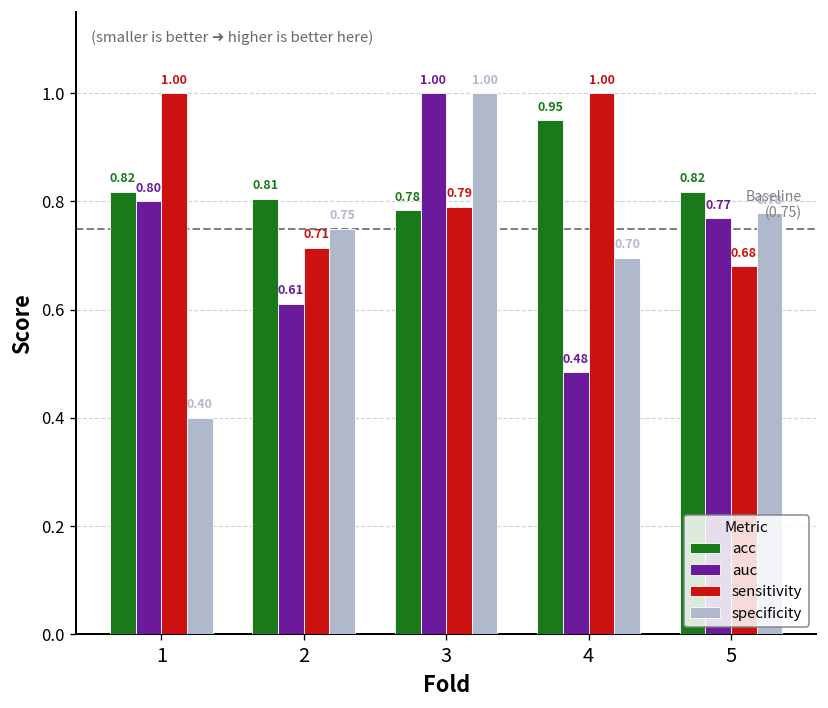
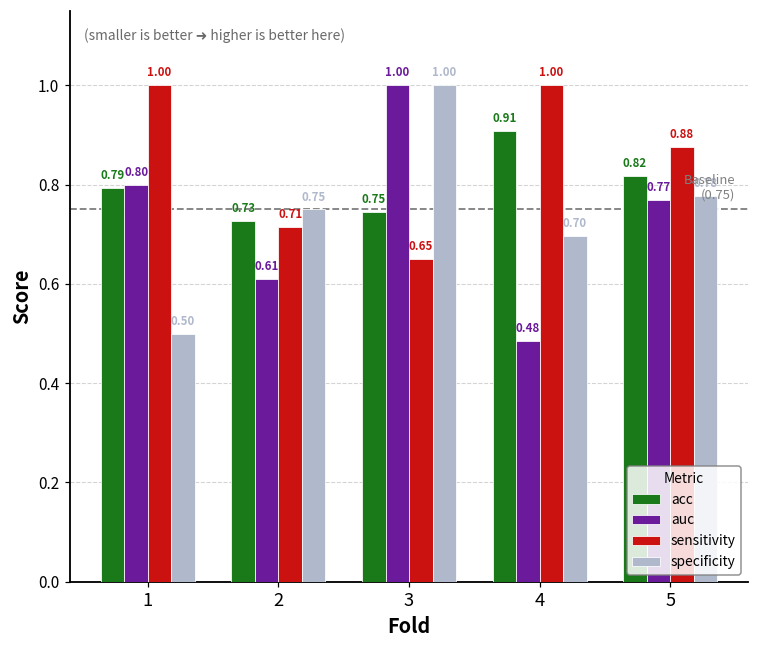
acc, 1: 0.82 -> 0.79
specificity, 1: 0.40 -> 0.50
acc, 2: 0.81 -> 0.73
acc, 3: 0.78 -> 0.75
sensitivity, 3: 0.79 -> 0.65
acc, 4: 0.95 -> 0.91
sensitivity, 5: 0.68 -> 0.88
